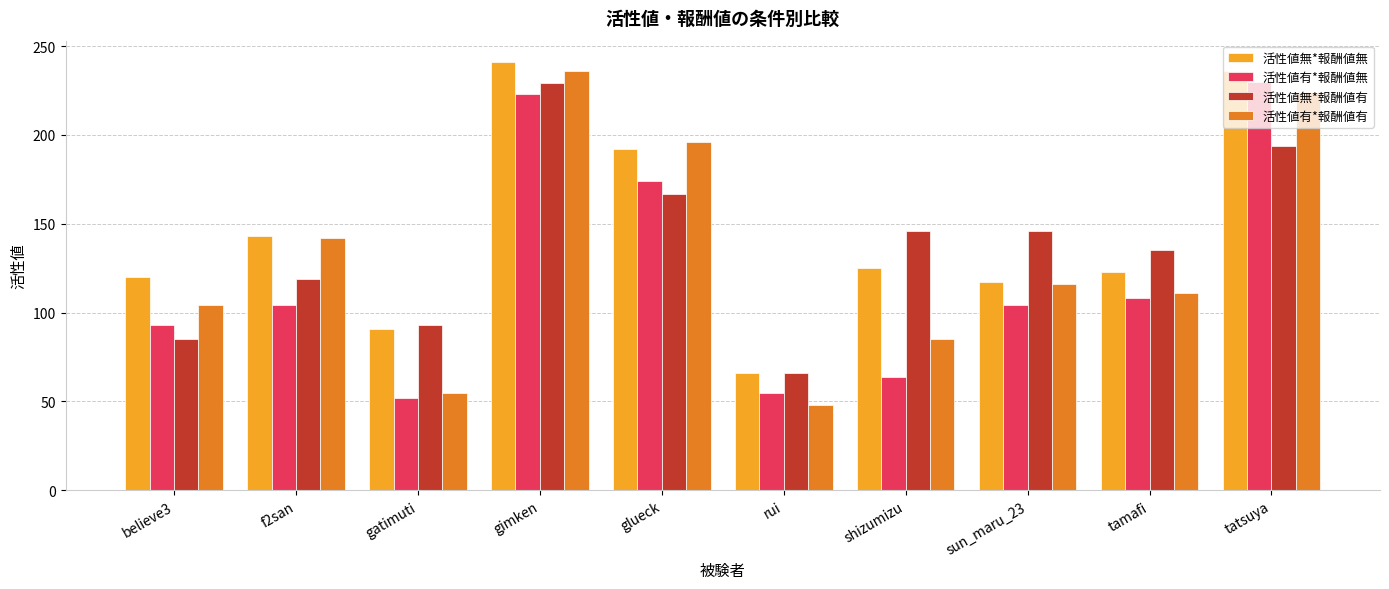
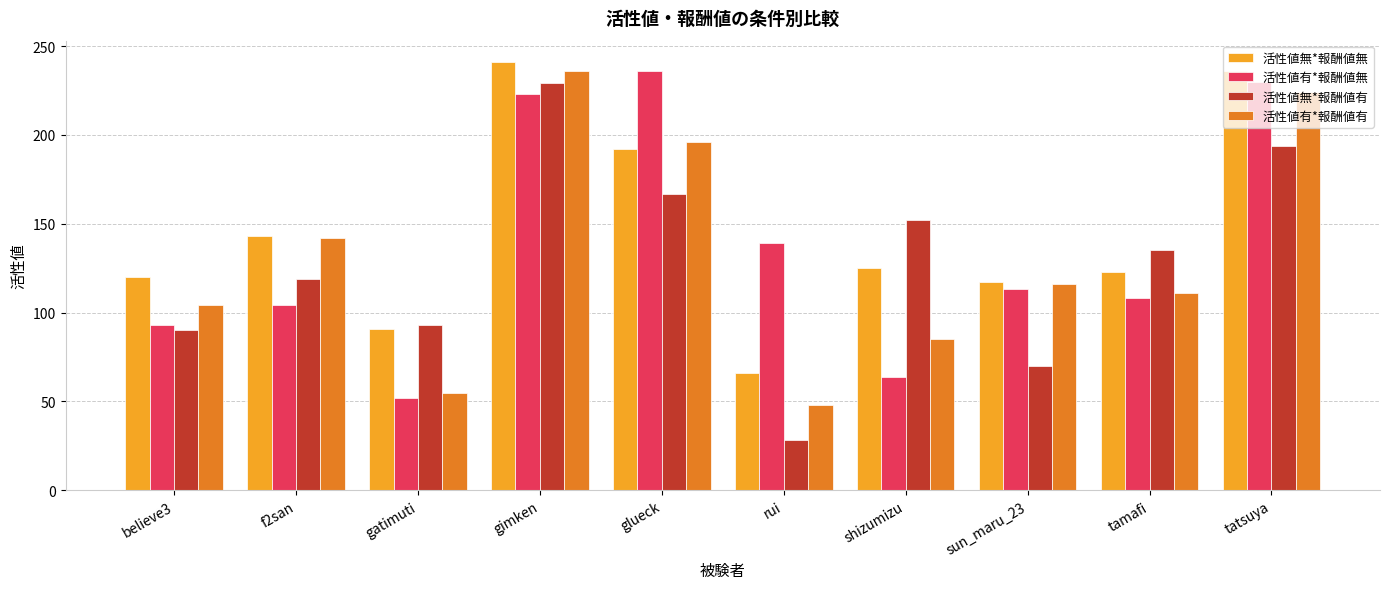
活性値無*報酬値有, believe3: 85 -> 90
活性値有*報酬値無, glueck: 174 -> 236
活性値有*報酬値無, rui: 55 -> 139
活性値無*報酬値有, rui: 66 -> 28
活性値無*報酬値有, shizumizu: 146 -> 152
活性値有*報酬値無, sun_maru_23: 104 -> 113
活性値無*報酬値有, sun_maru_23: 146 -> 70
